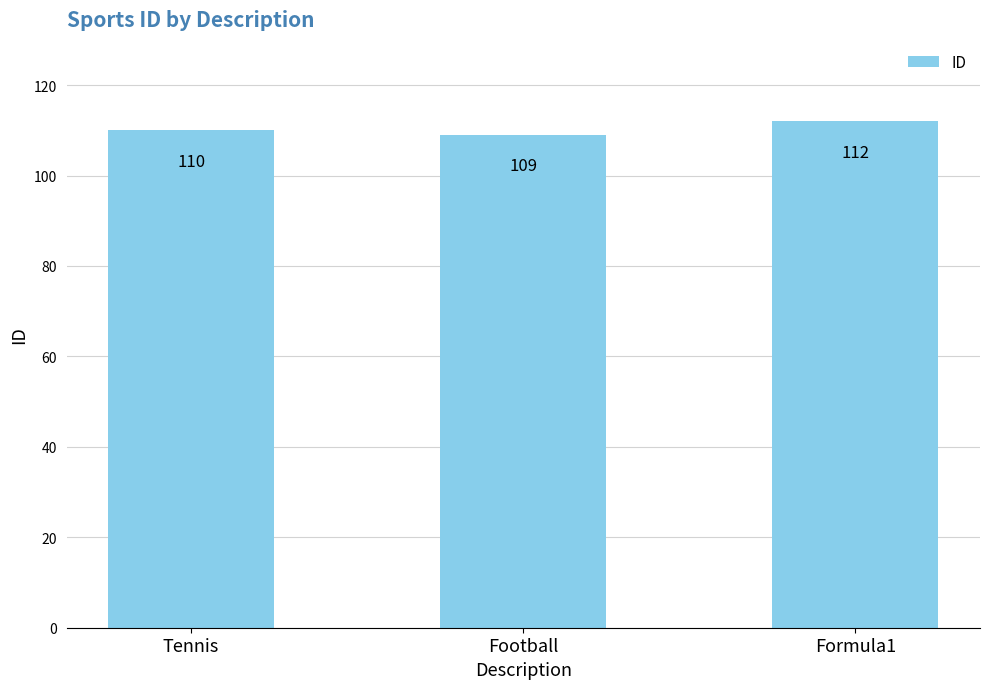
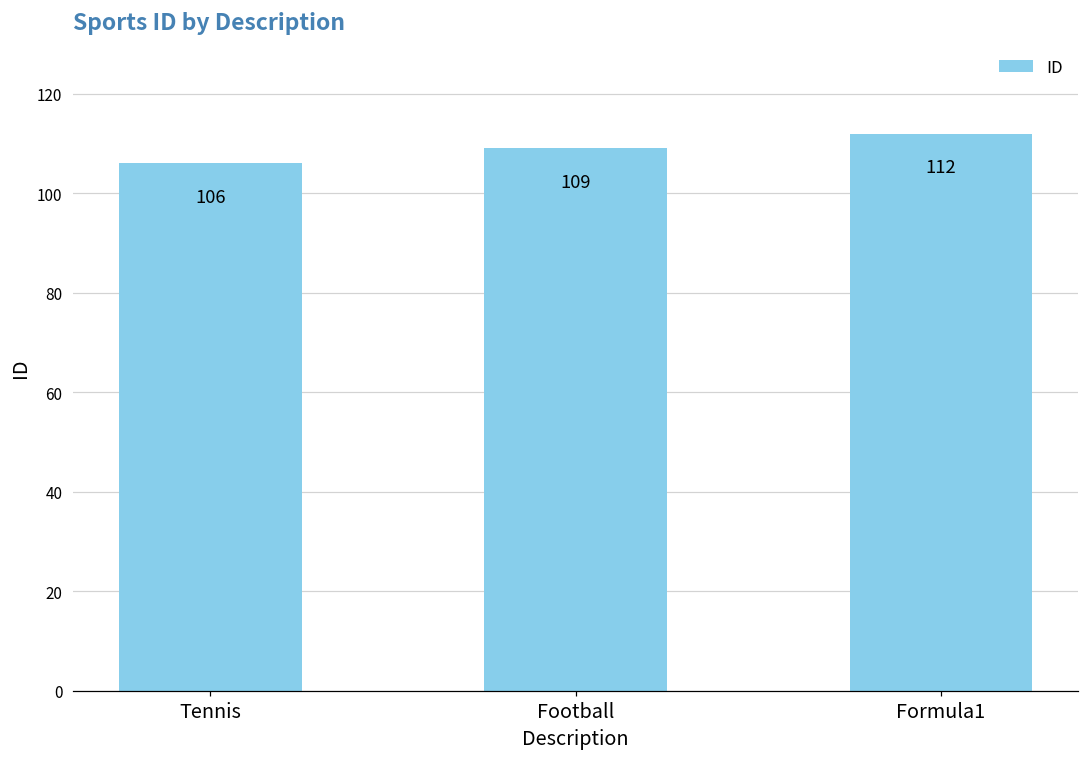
Tennis: 110 -> 106
